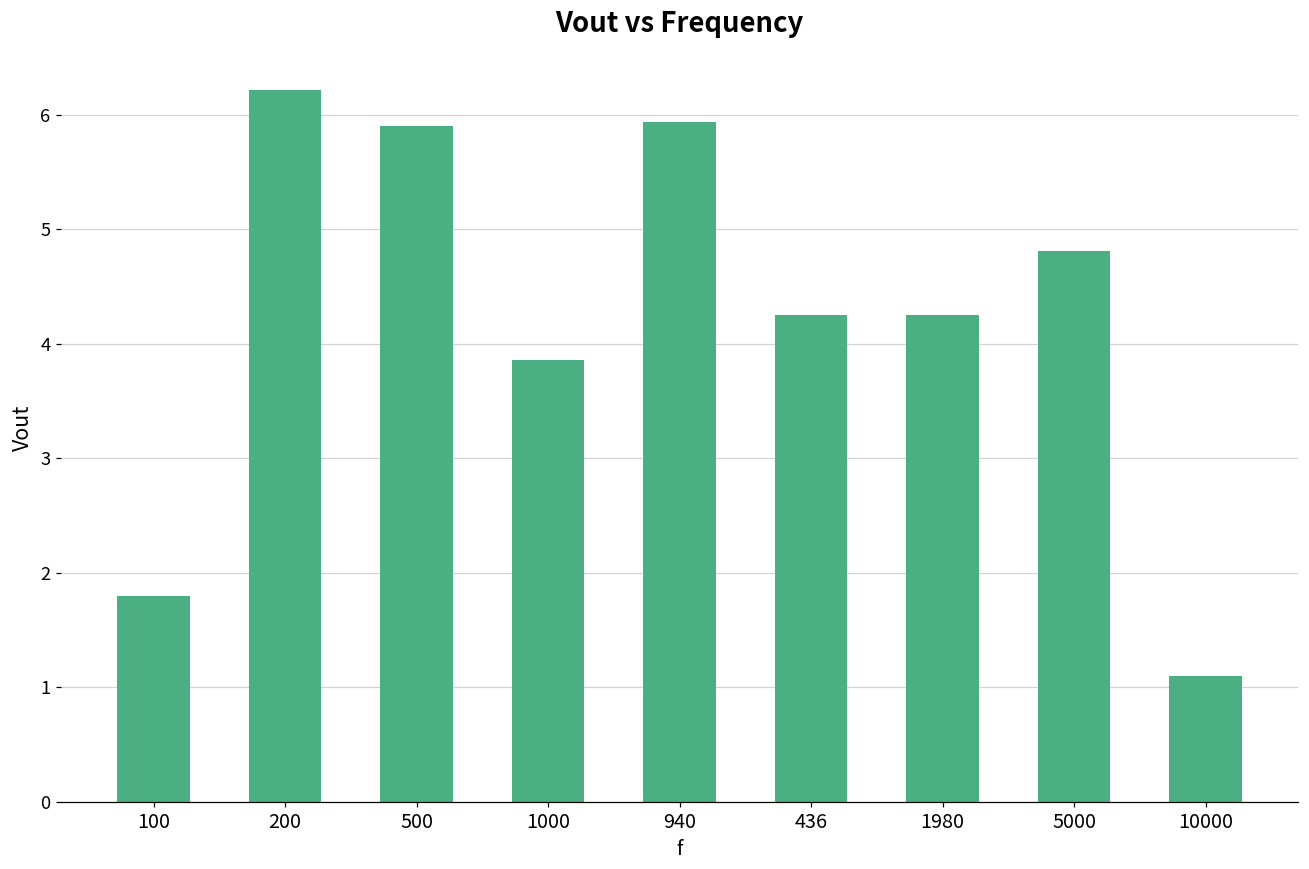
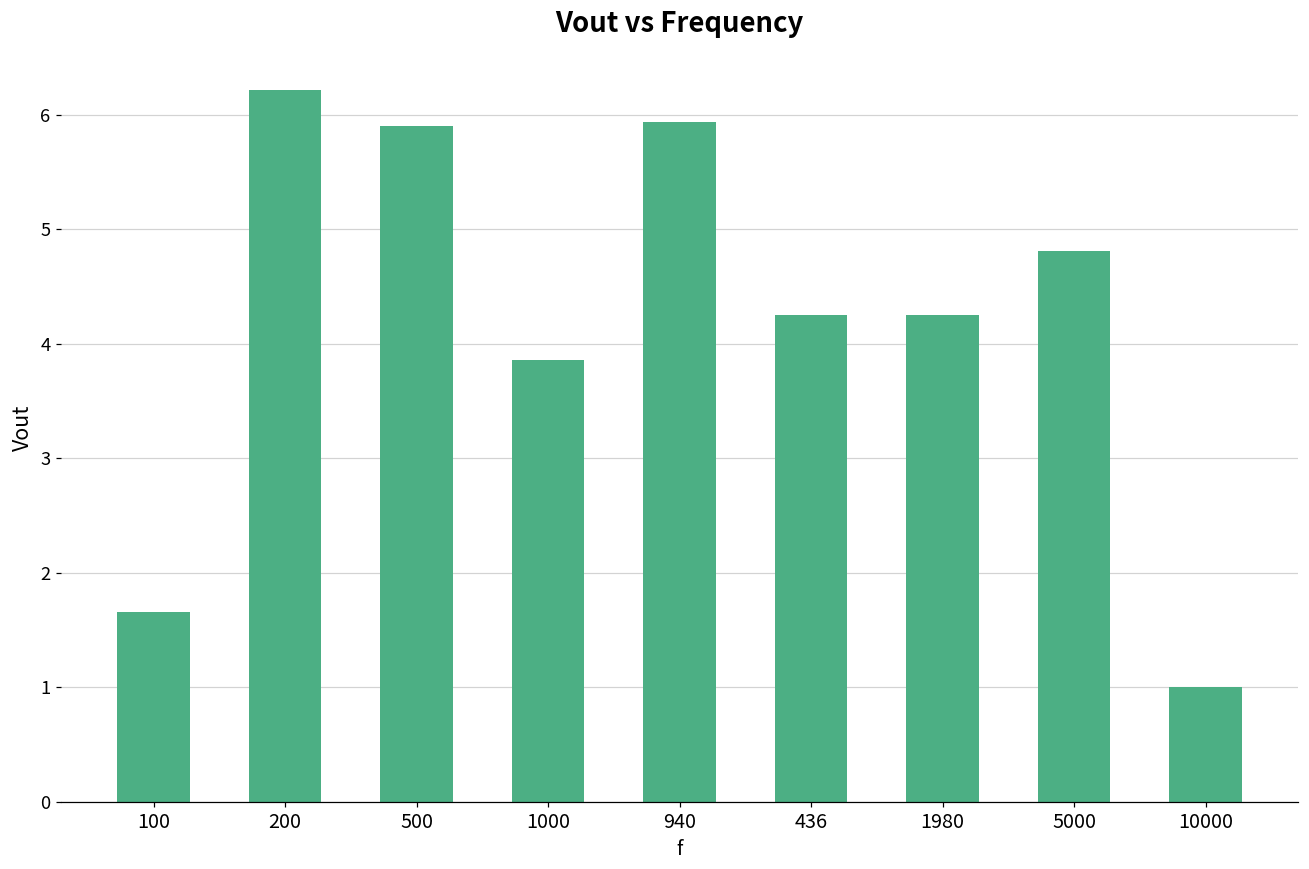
100: 1.80 -> 1.66
10000: 1.1 -> 1.0
